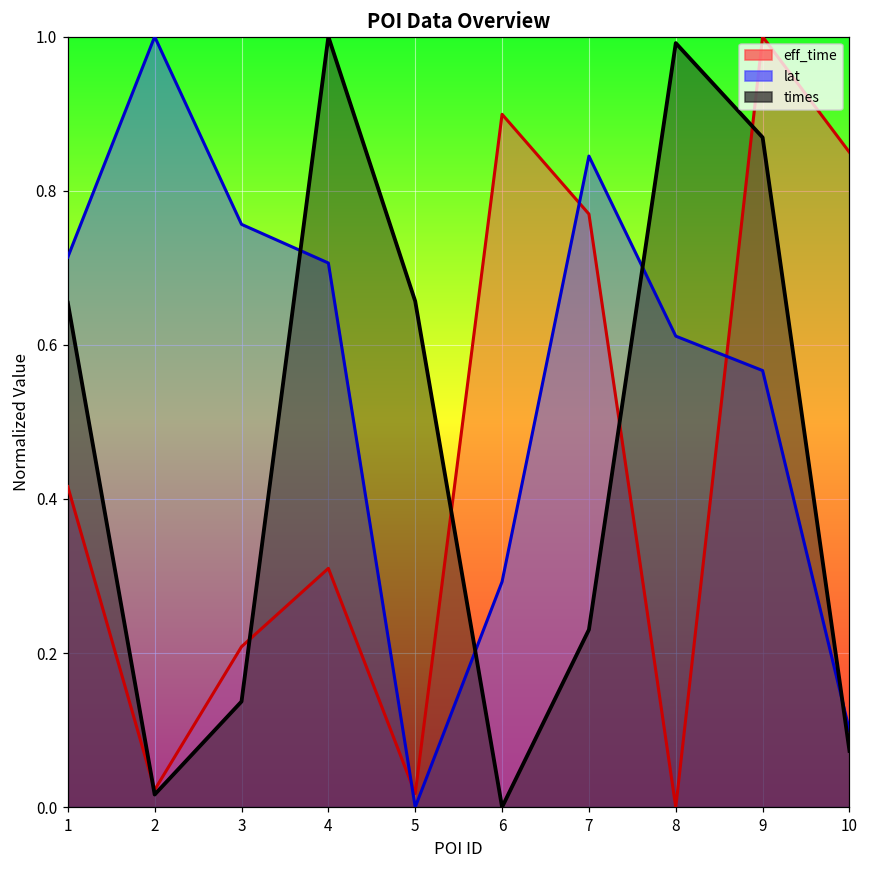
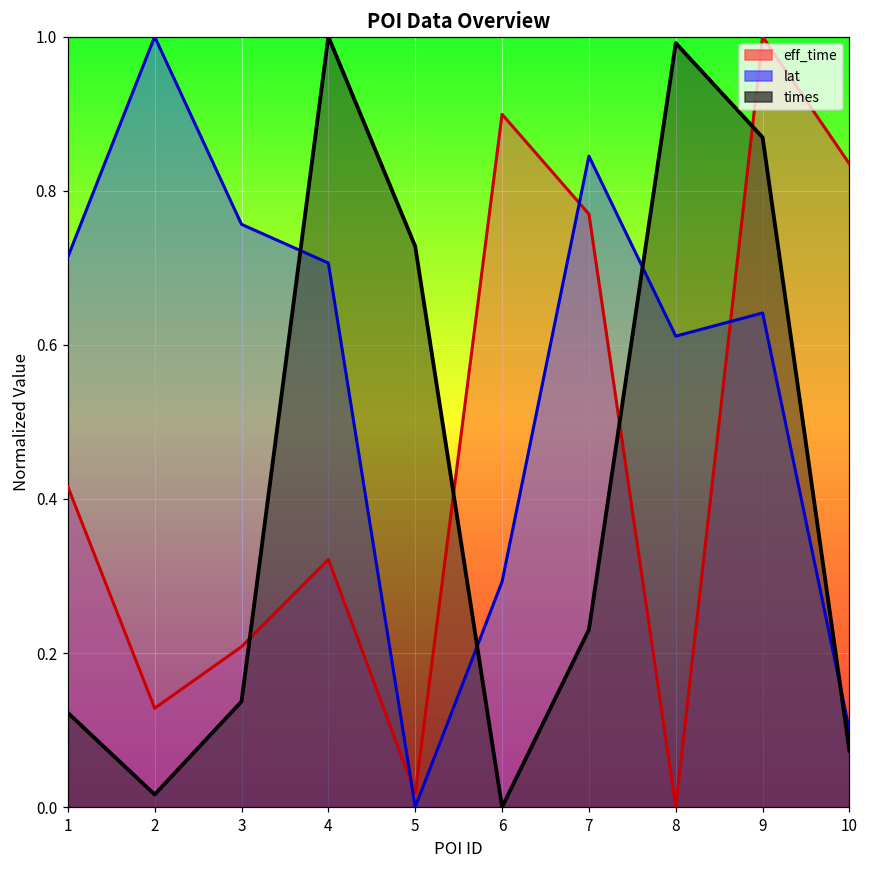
times, 1: 0.65 -> 0.12
eff_time, 2: 0.02 -> 0.13
eff_time, 4: 0.31 -> 0.32
times, 5: 0.66 -> 0.73
lat, 9: 0.57 -> 0.64
eff_time, 10: 0.85 -> 0.83
